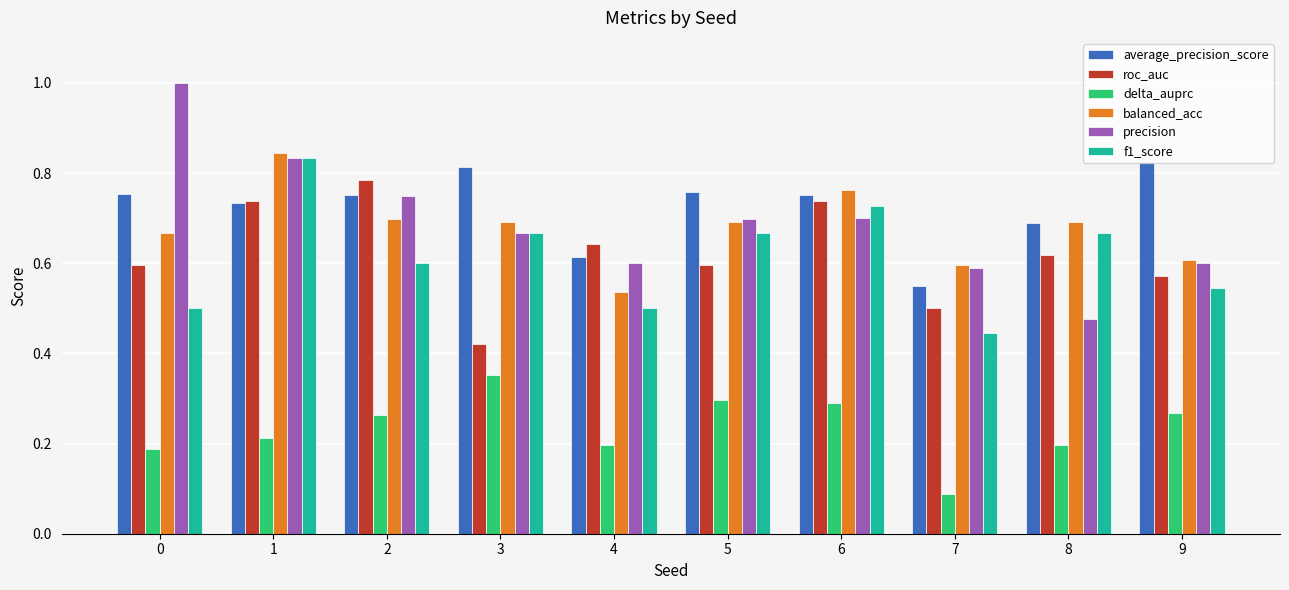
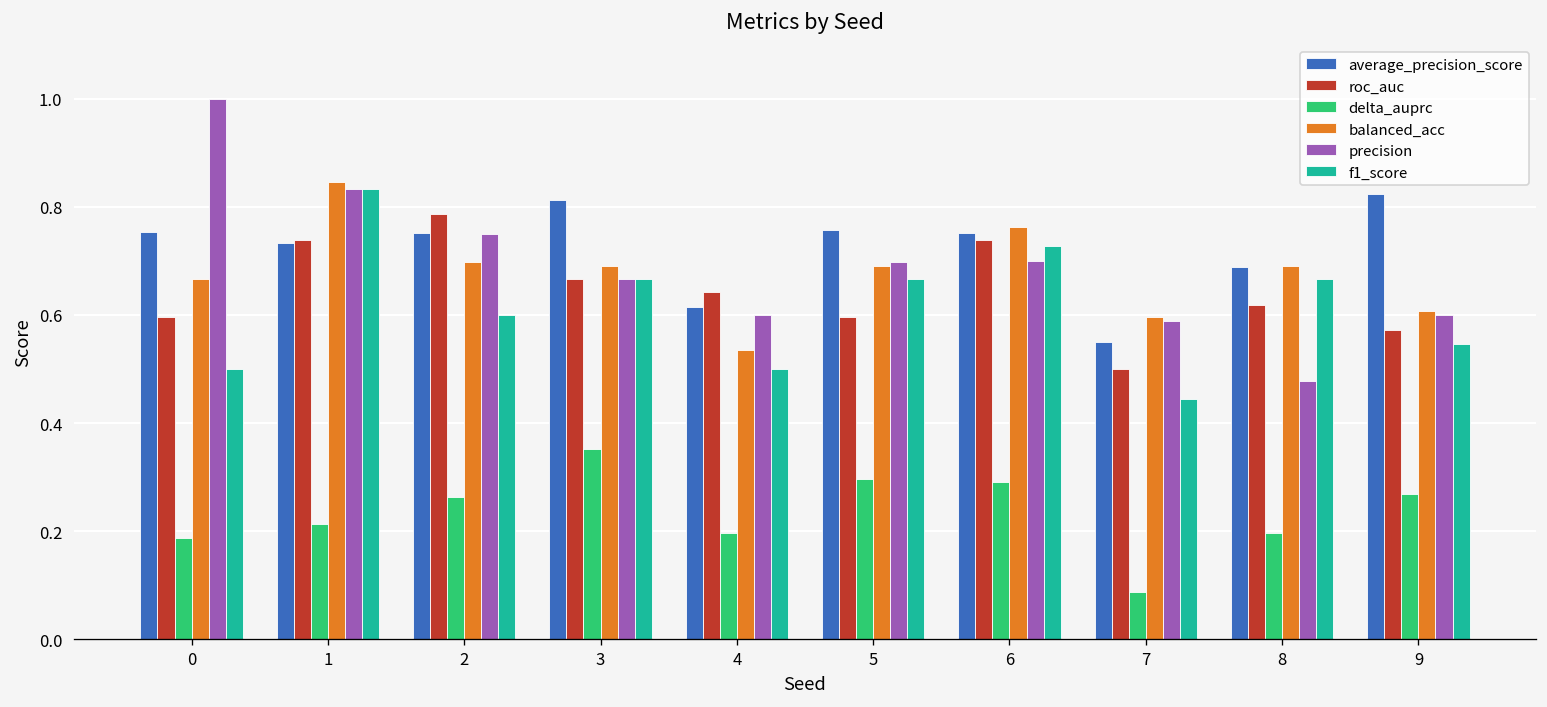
roc_auc, 3: 0.42 -> 0.67
